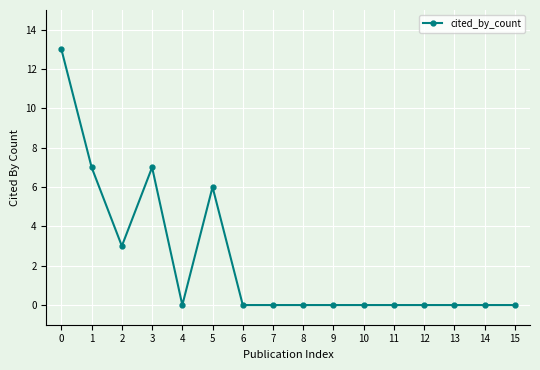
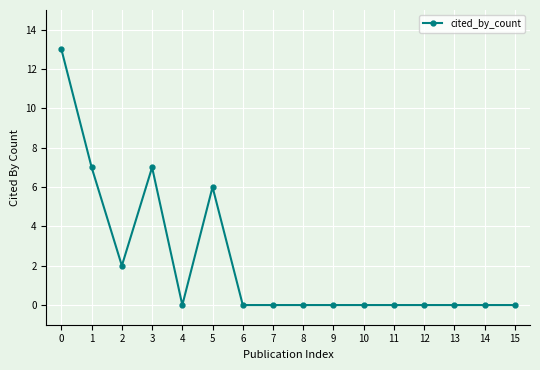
2: 3 -> 2
